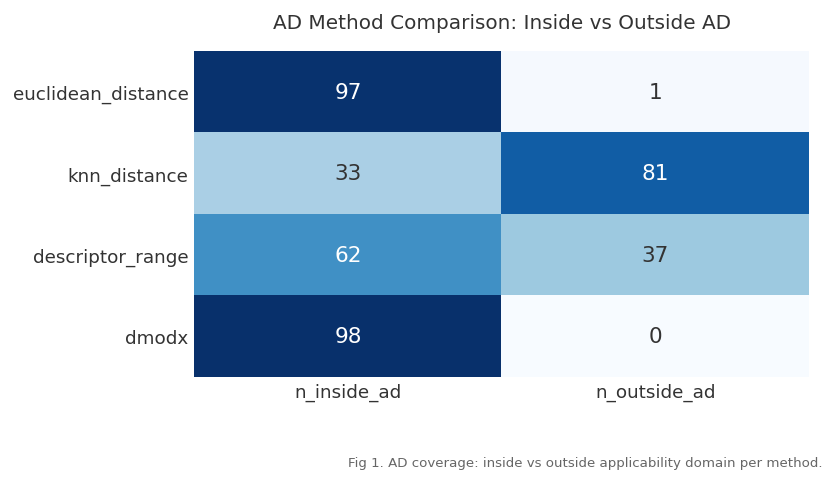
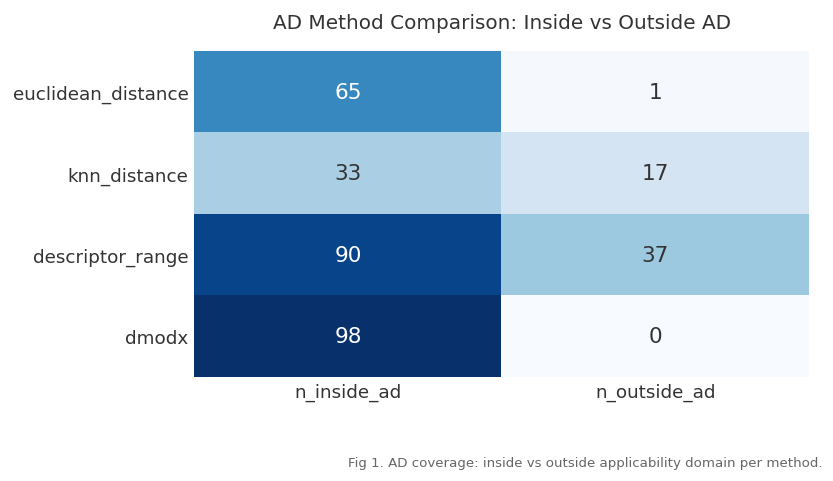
euclidean_distance, n_inside_ad: 97 -> 65
knn_distance, n_outside_ad: 81 -> 17
descriptor_range, n_inside_ad: 62 -> 90
